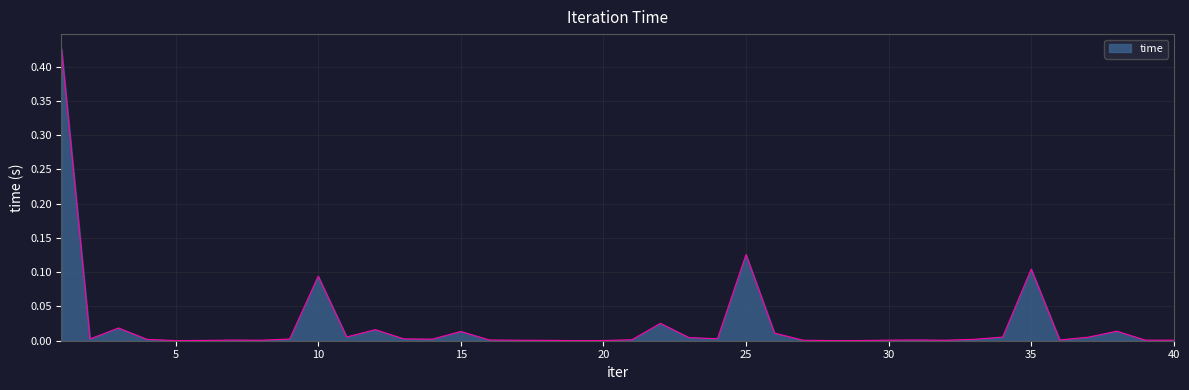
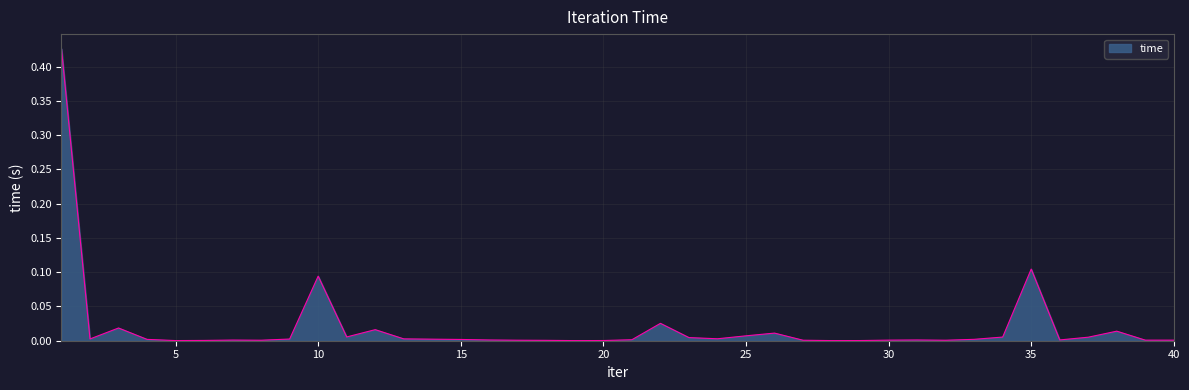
15: 0.01 -> 0.00
25: 0.13 -> 0.01
